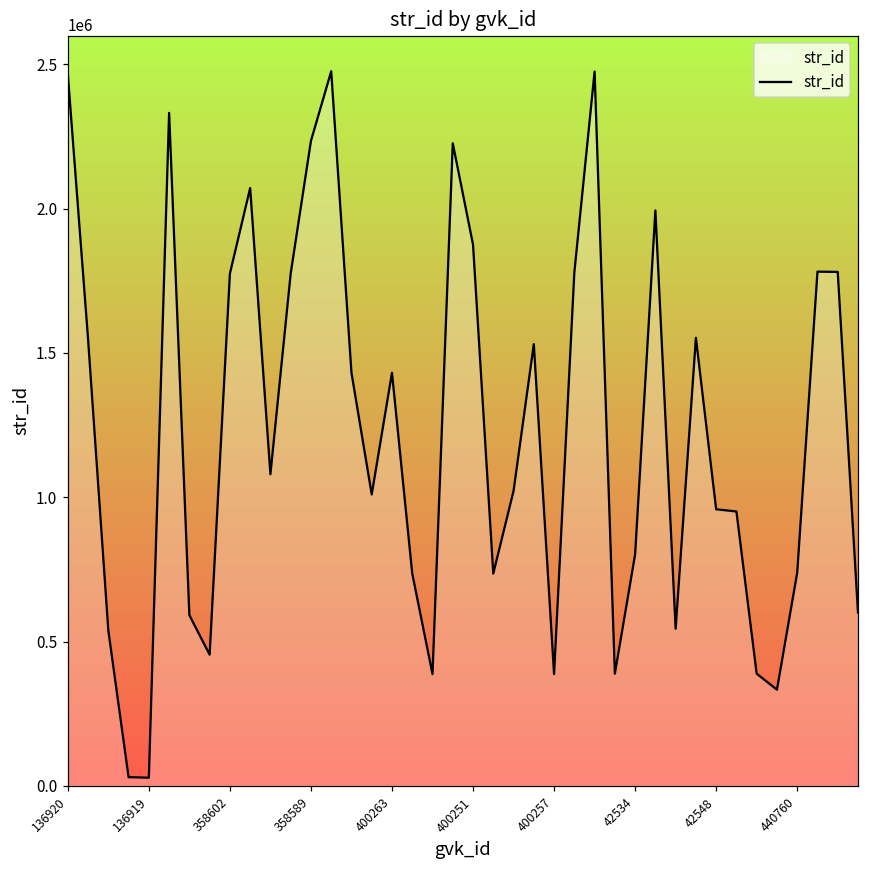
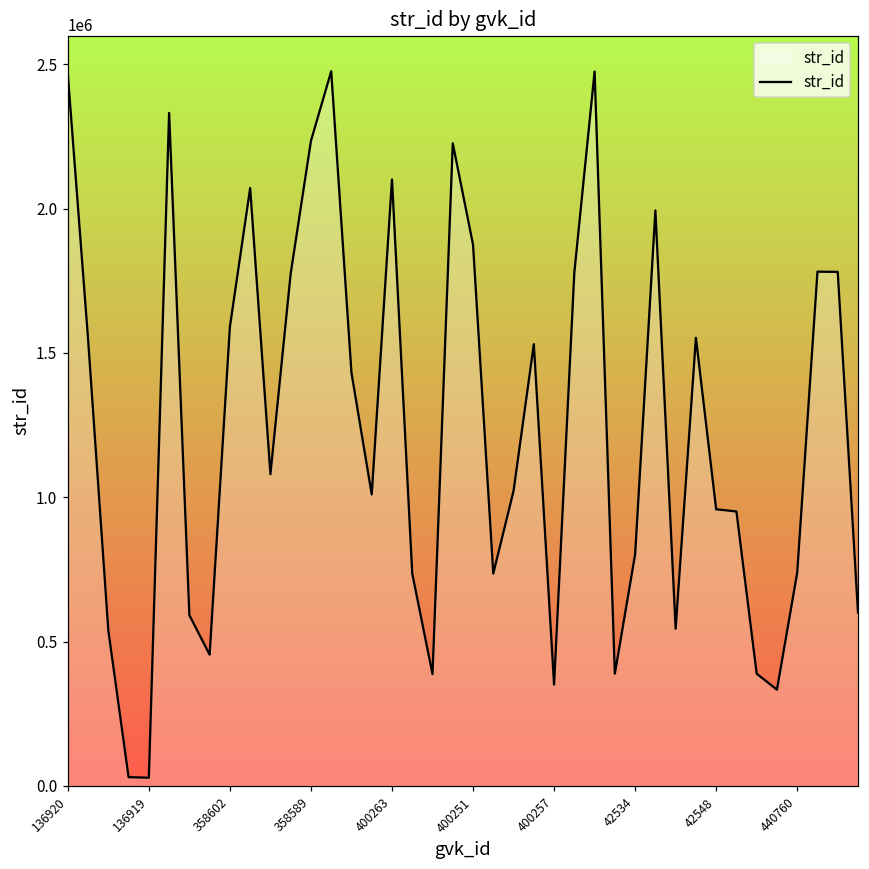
358602: 1770000 -> 1590000
400263: 1430000 -> 2100000
400257: 390000 -> 350000
